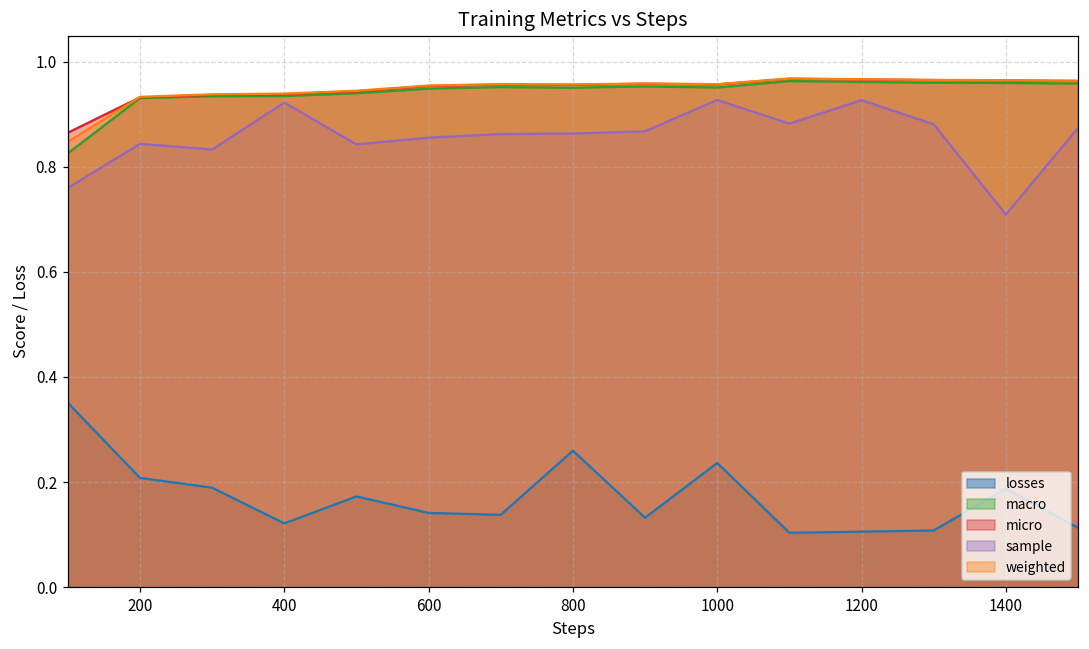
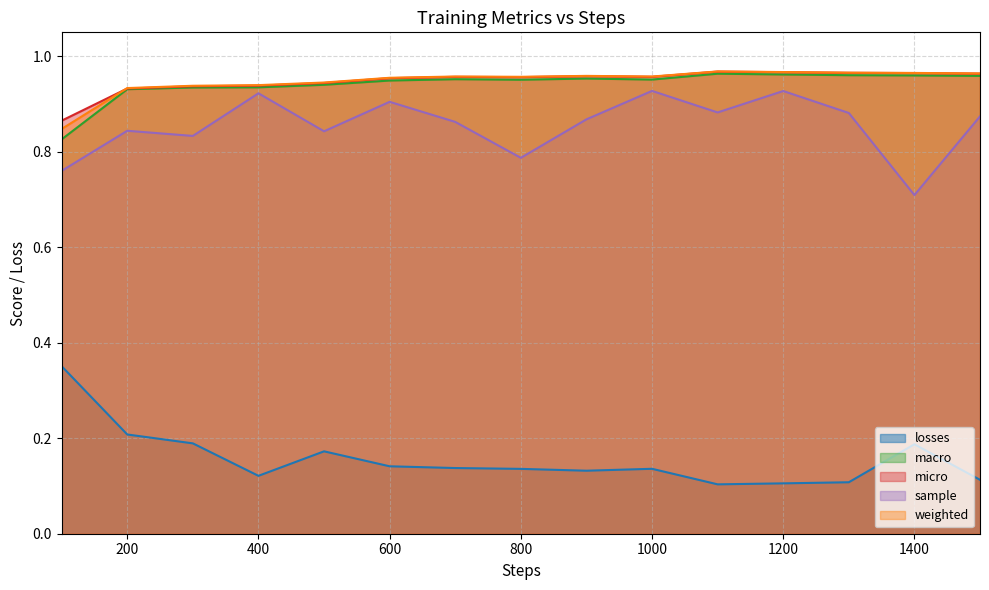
sample, 600: 0.86 -> 0.90
losses, 800: 0.26 -> 0.14
sample, 800: 0.86 -> 0.79
losses, 1000: 0.24 -> 0.14
